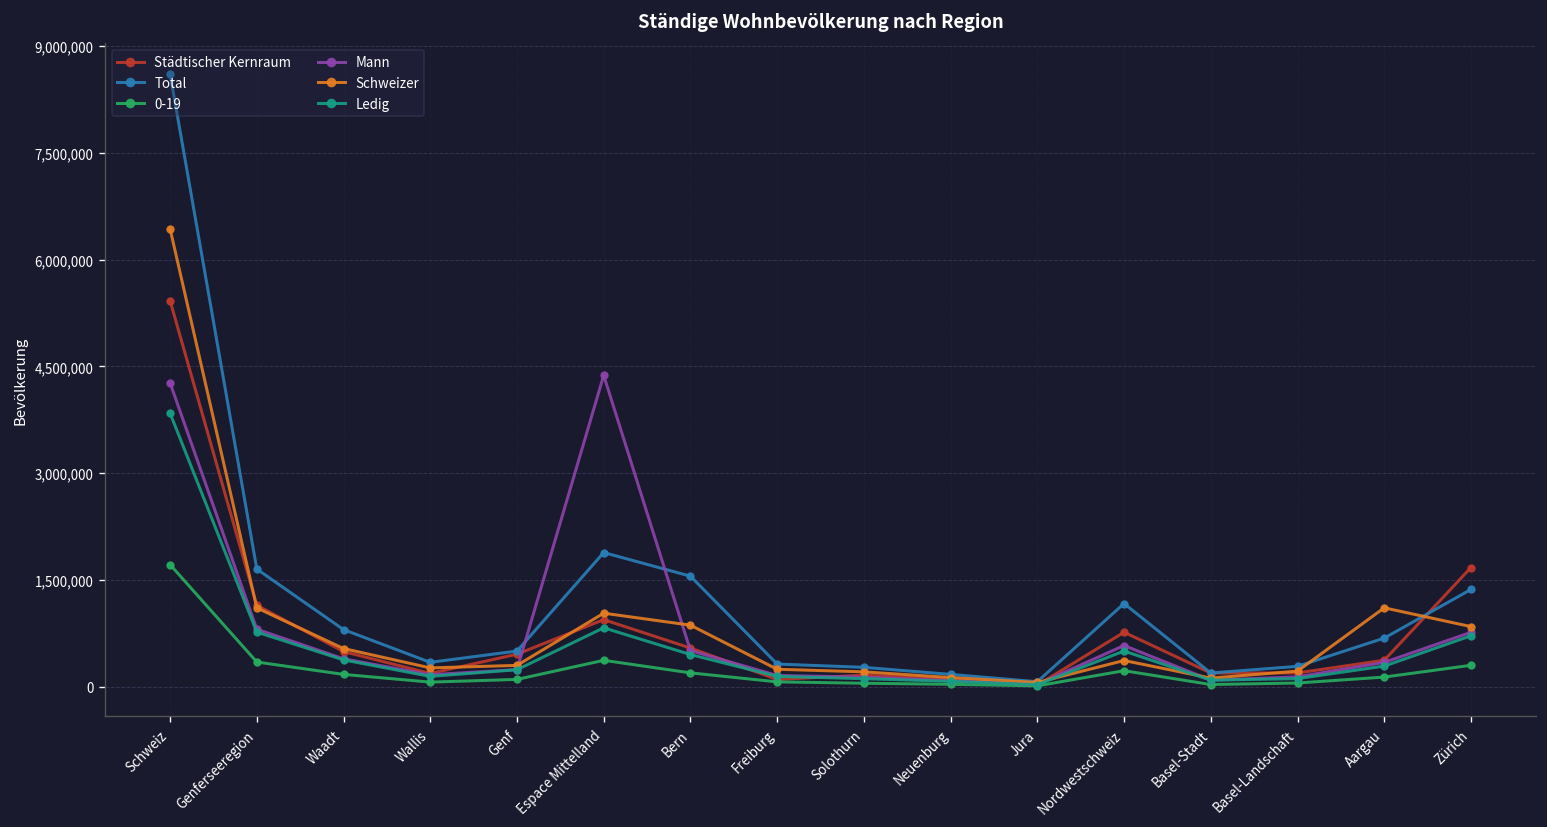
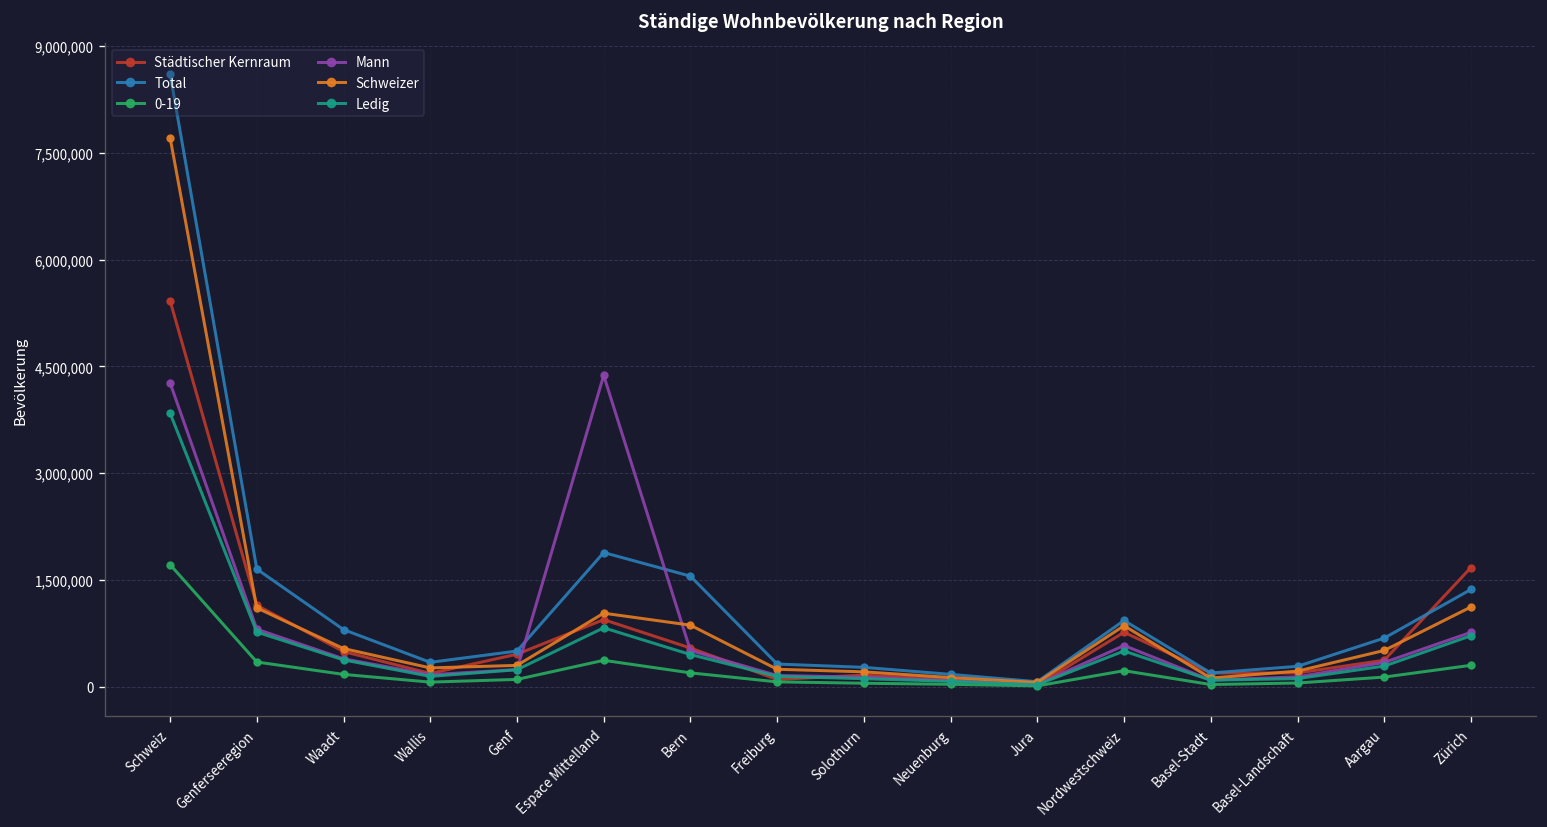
Schweizer, Schweiz: 6,400,000 -> 7,700,000
Total, Nordwestschweiz: 1,200,000 -> 900,000
Schweizer, Nordwestschweiz: 400,000 -> 900,000
Schweizer, Aargau: 1,100,000 -> 500,000
Schweizer, Zürich: 800,000 -> 1,100,000
